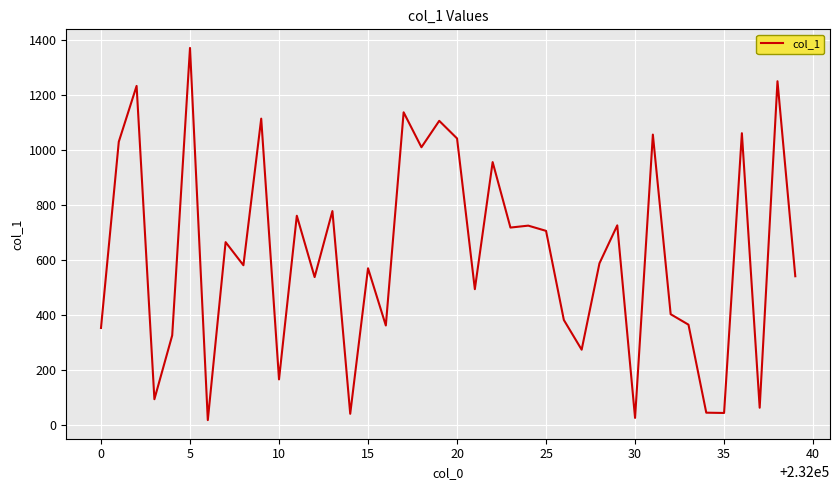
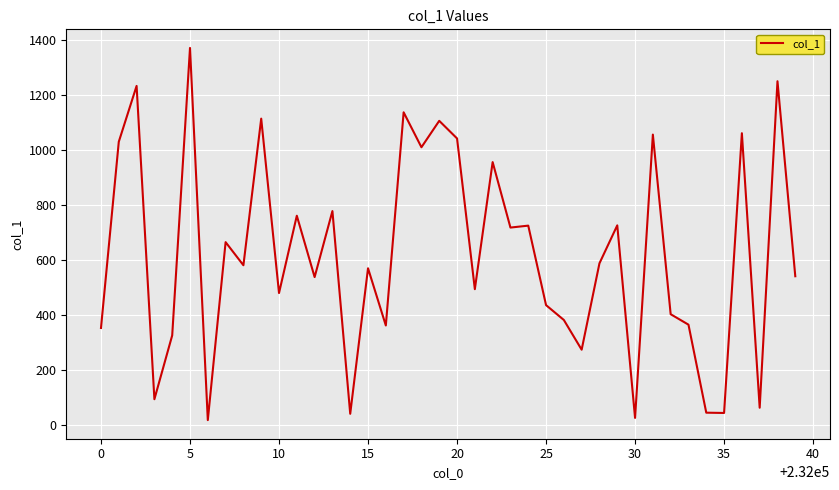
10: 170 -> 480
25: 710 -> 440
